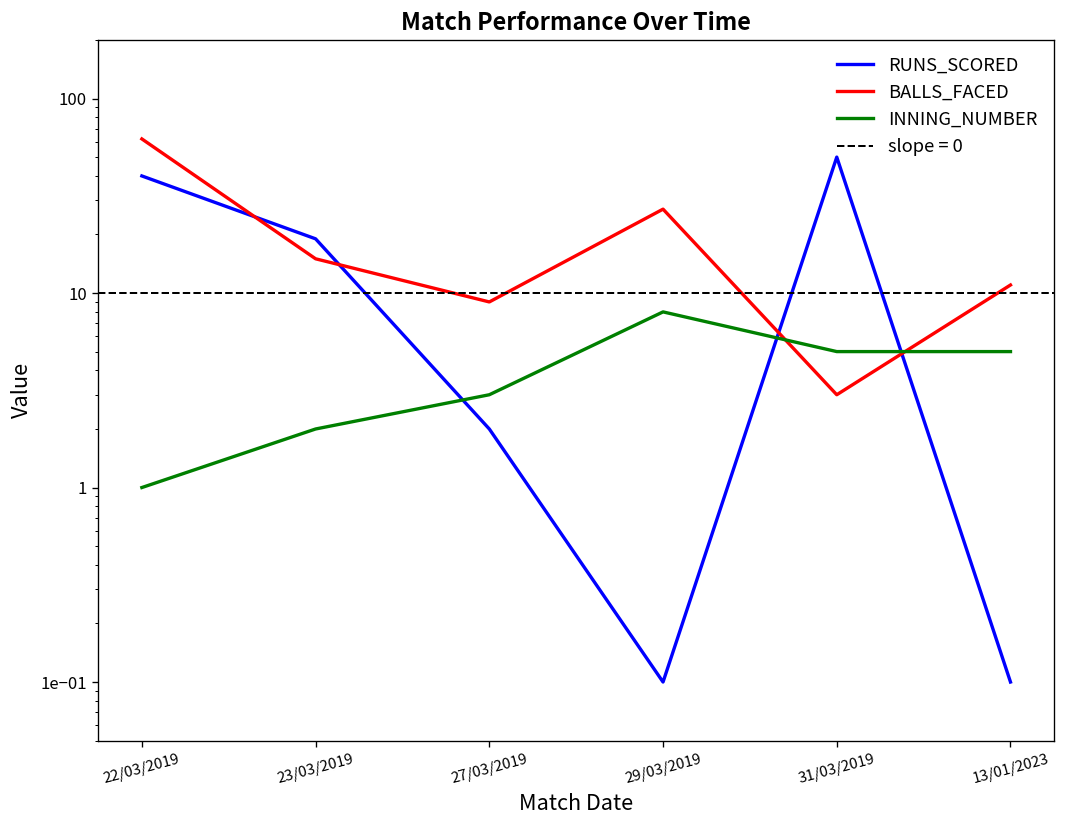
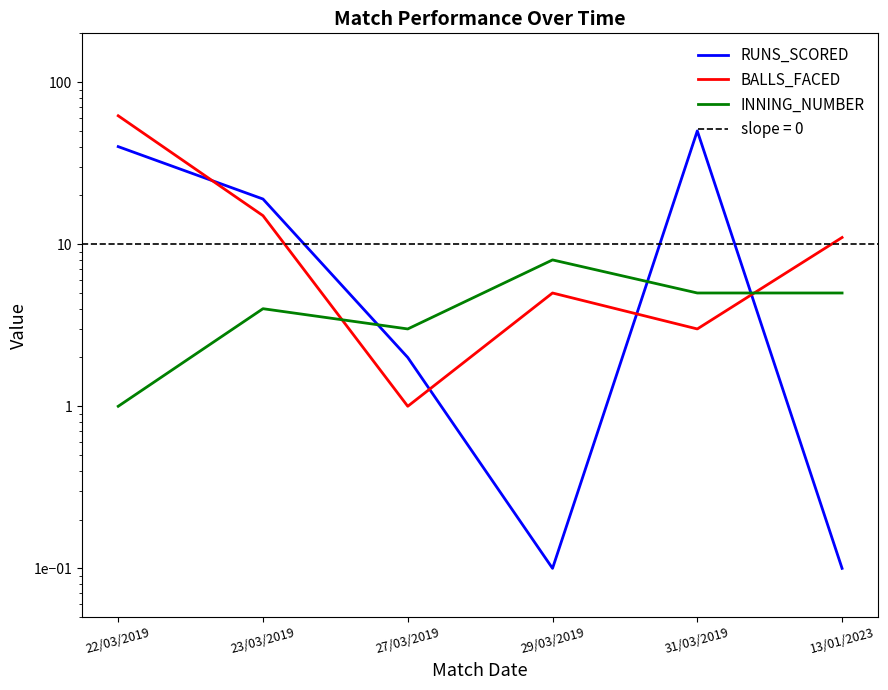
INNING_NUMBER, 23/03/2019: 2 -> 4
BALLS_FACED, 27/03/2019: 9 -> 1
BALLS_FACED, 29/03/2019: 27 -> 5
